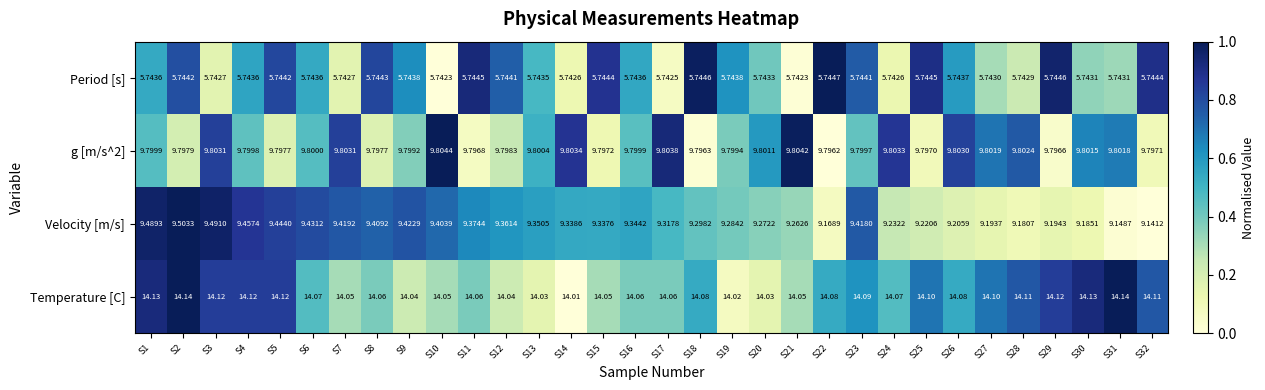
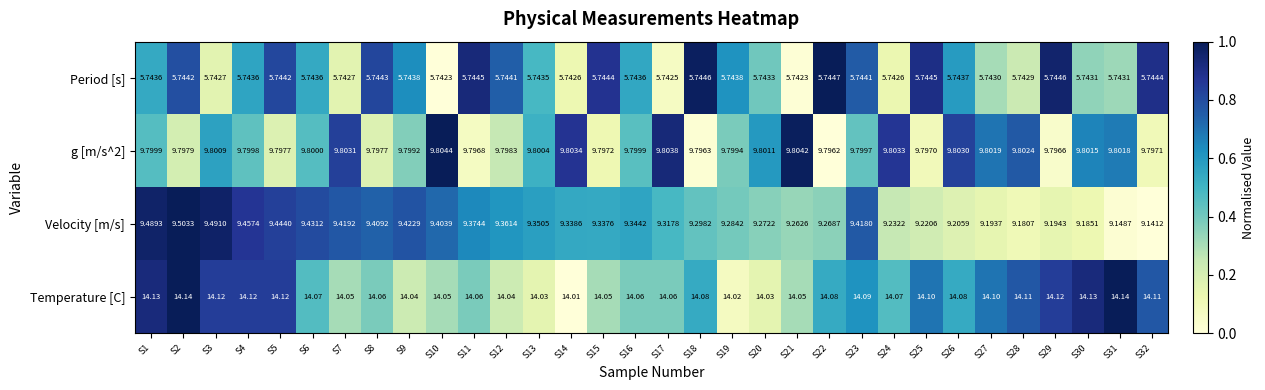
g [m/s^2], S3: 9.8031 -> 9.8009
Velocity [m/s], S22: 9.1689 -> 9.2687
